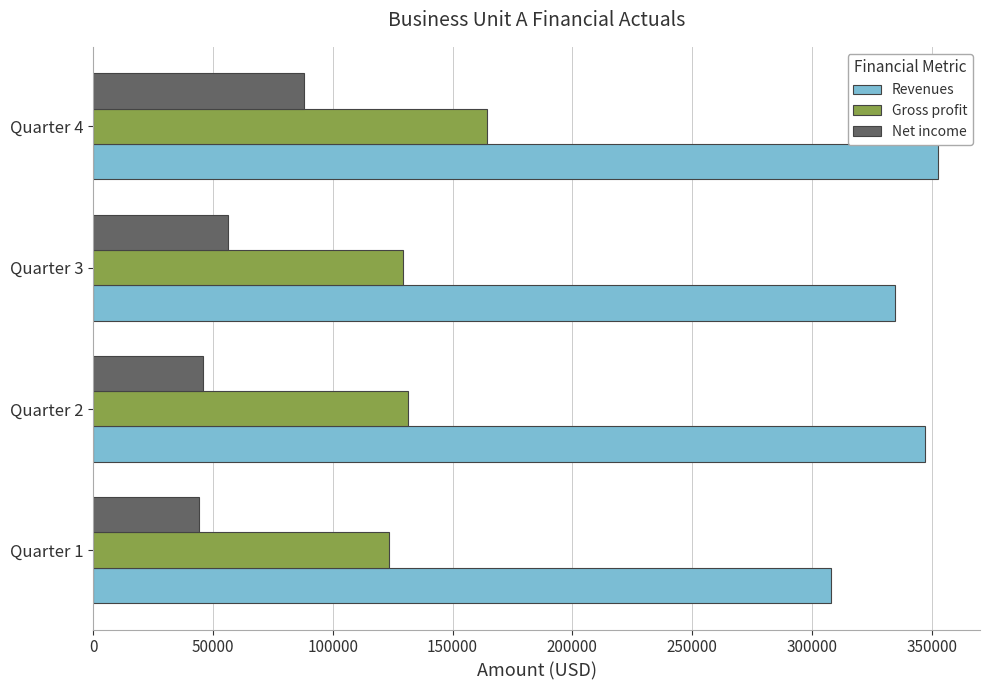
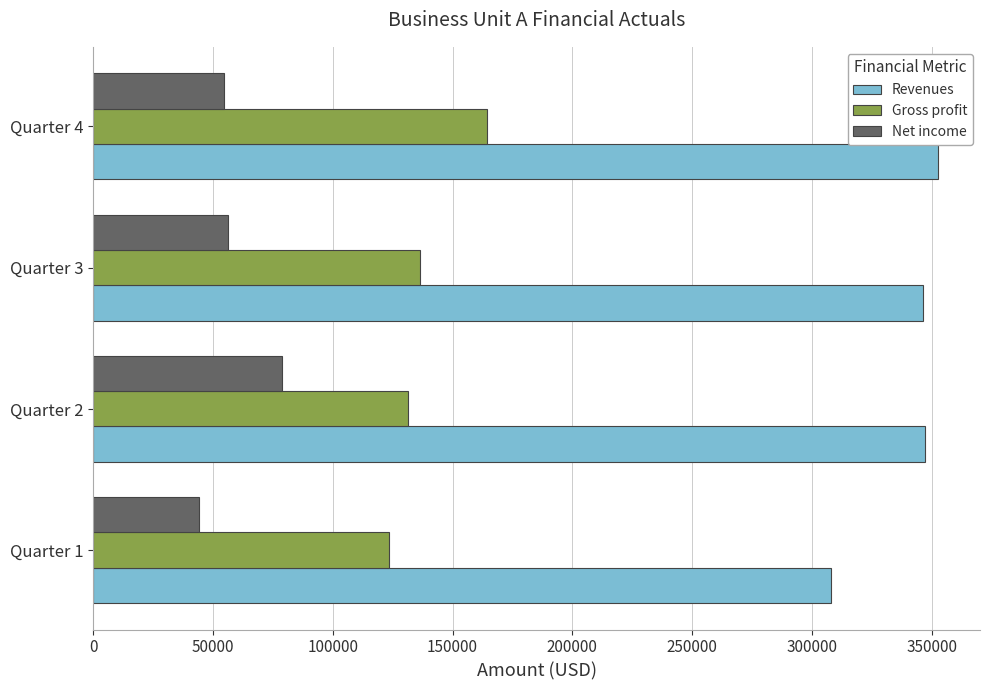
Net income, Quarter 4: 88000 -> 55000
Gross profit, Quarter 3: 129000 -> 136000
Revenues, Quarter 3: 335000 -> 347000
Net income, Quarter 2: 46000 -> 79000
